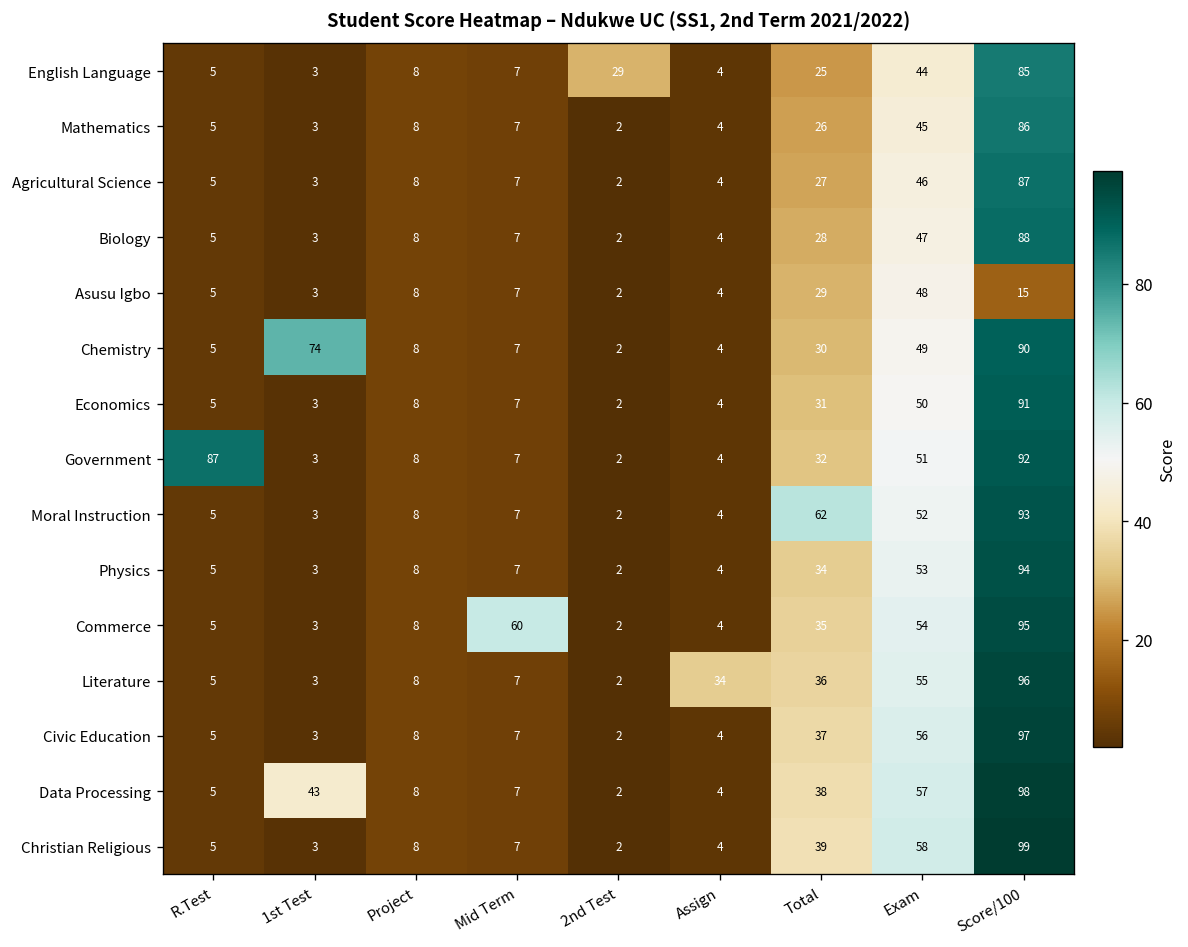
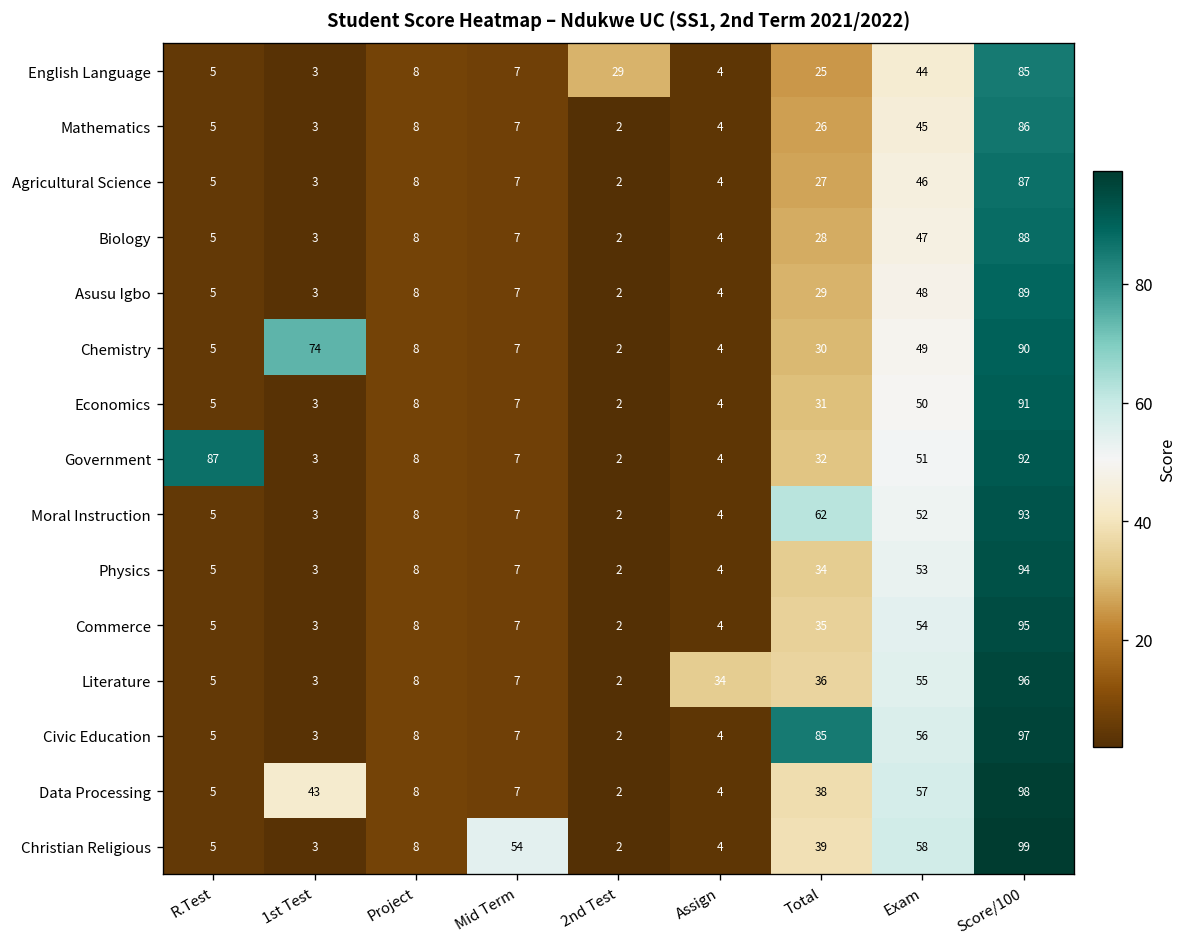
Asusu Igbo, Score/100: 15 -> 89
Commerce, Mid Term: 60 -> 7
Civic Education, Total: 37 -> 85
Christian Religious, Mid Term: 7 -> 54
